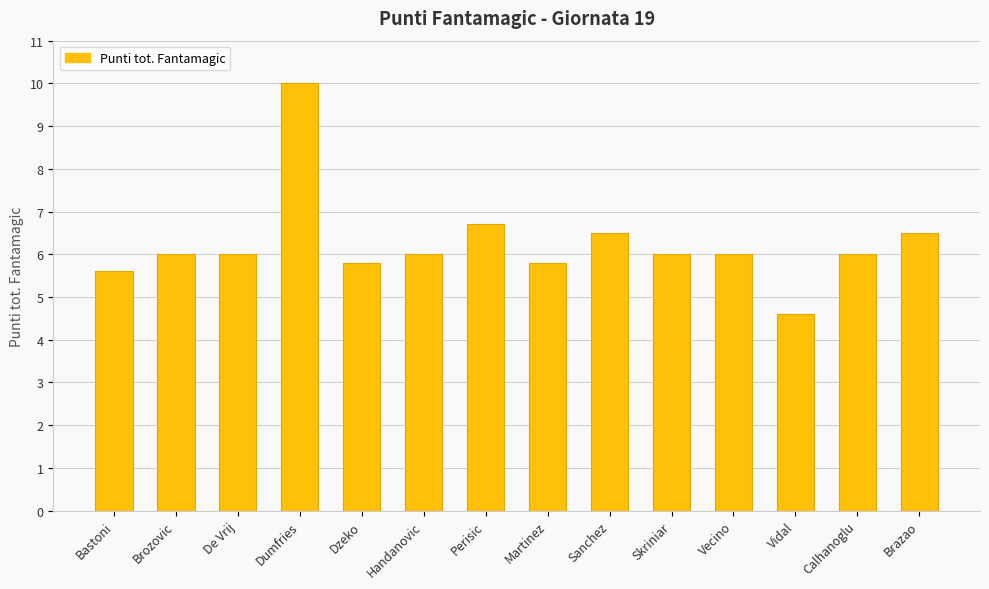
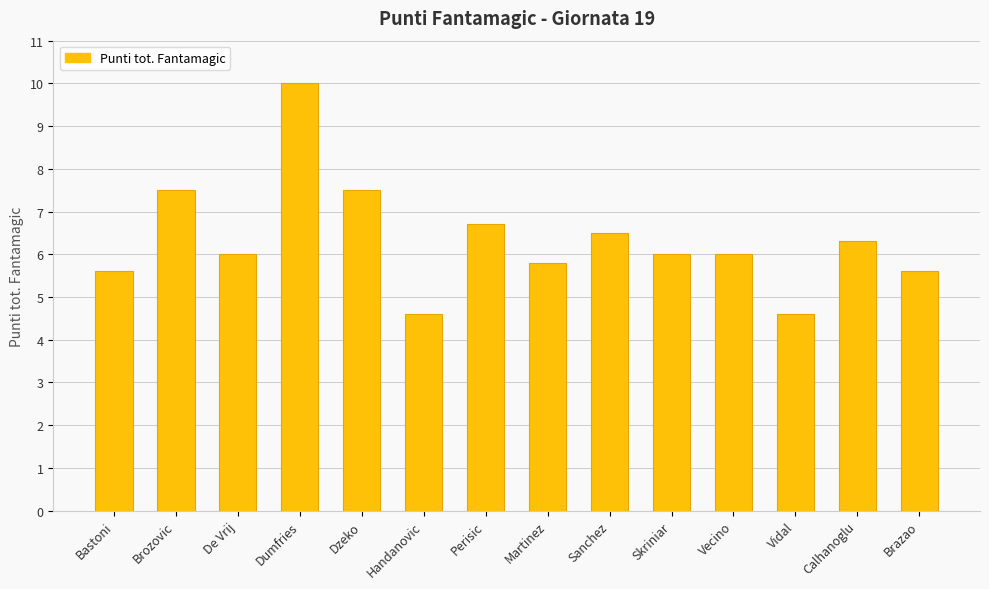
Brozovic: 6.0 -> 7.5
Dzeko: 5.8 -> 7.5
Handanovic: 6.0 -> 4.6
Calhanoglu: 6.0 -> 6.3
Brazao: 6.5 -> 5.6
